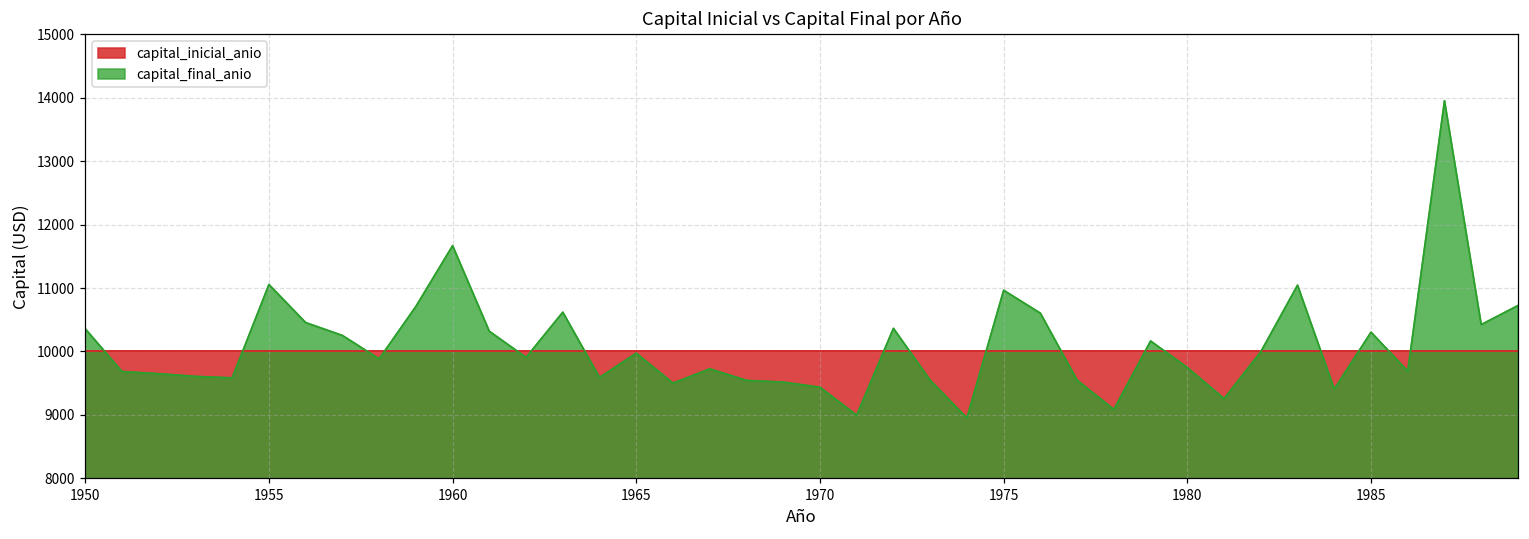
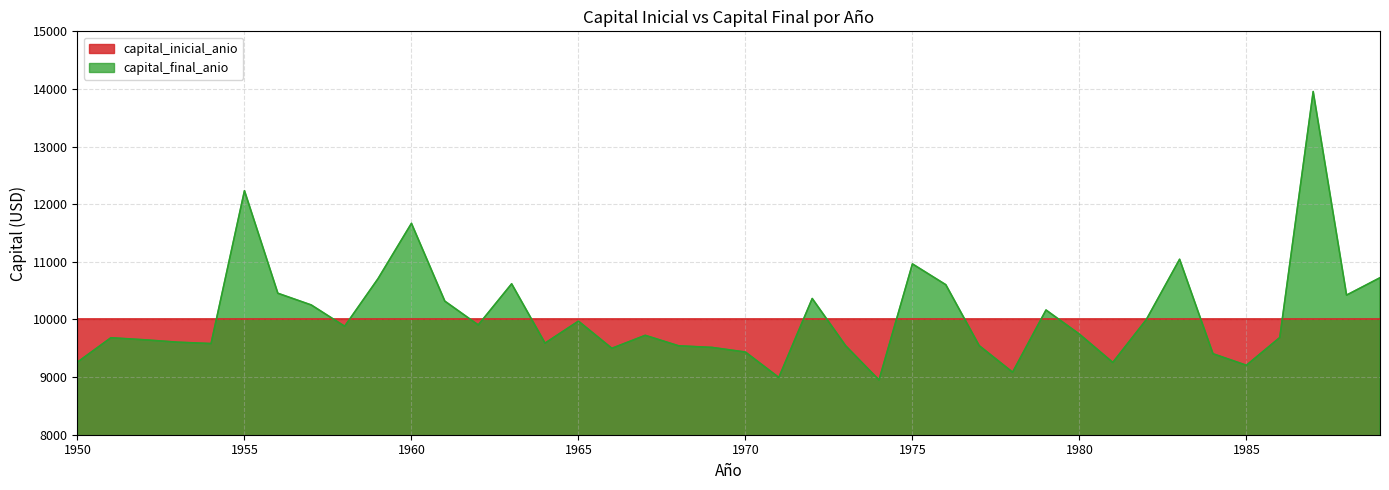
capital_final_anio, 1950: 10400 -> 9300
capital_final_anio, 1955: 11100 -> 12200
capital_final_anio, 1985: 10300 -> 9200
